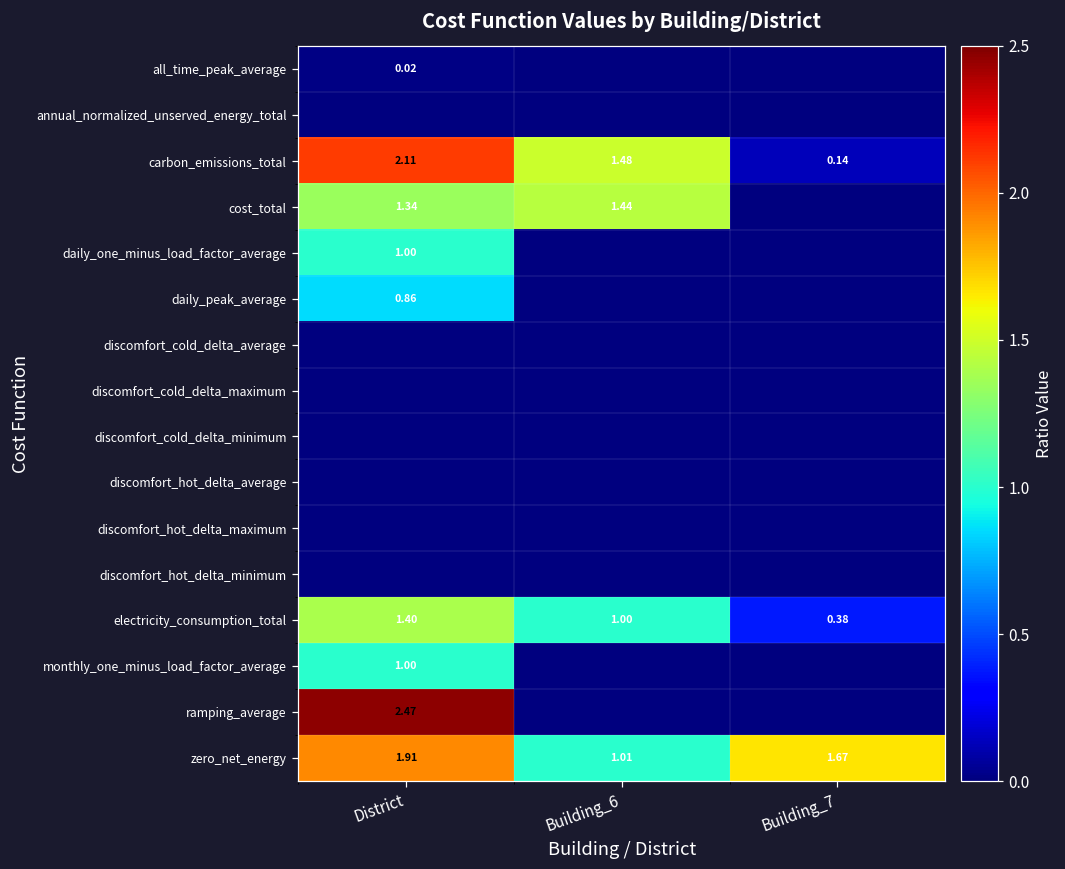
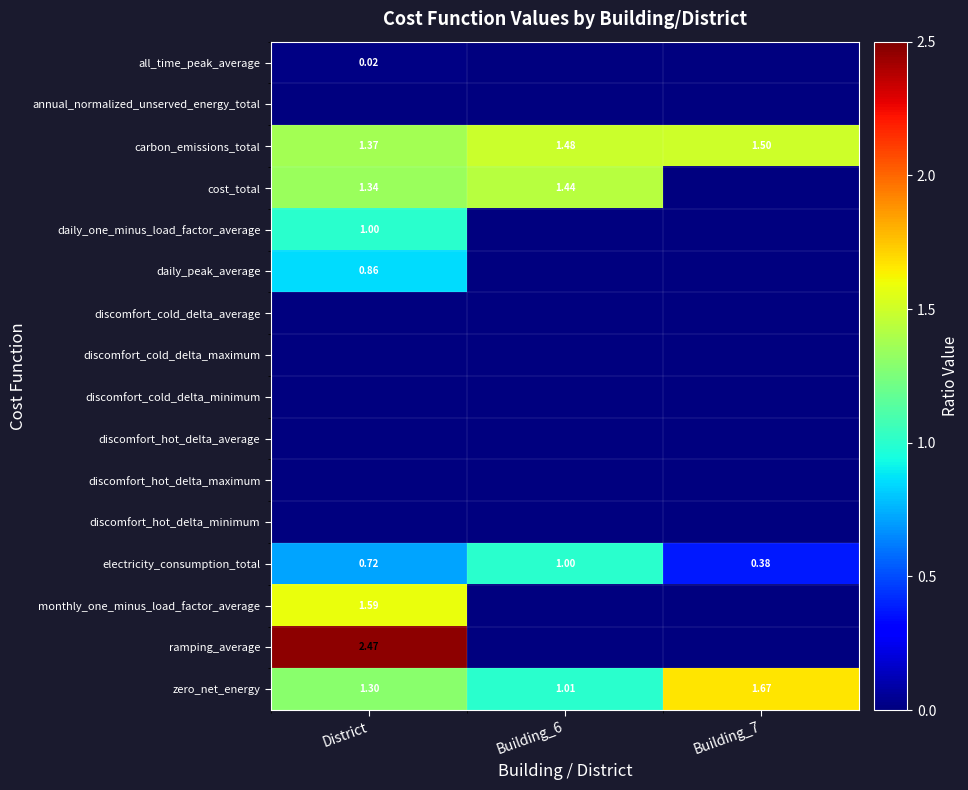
carbon_emissions_total, District: 2.11 -> 1.37
carbon_emissions_total, Building_7: 0.14 -> 1.50
electricity_consumption_total, District: 1.40 -> 0.72
monthly_one_minus_load_factor_average, District: 1.00 -> 1.59
zero_net_energy, District: 1.91 -> 1.30
